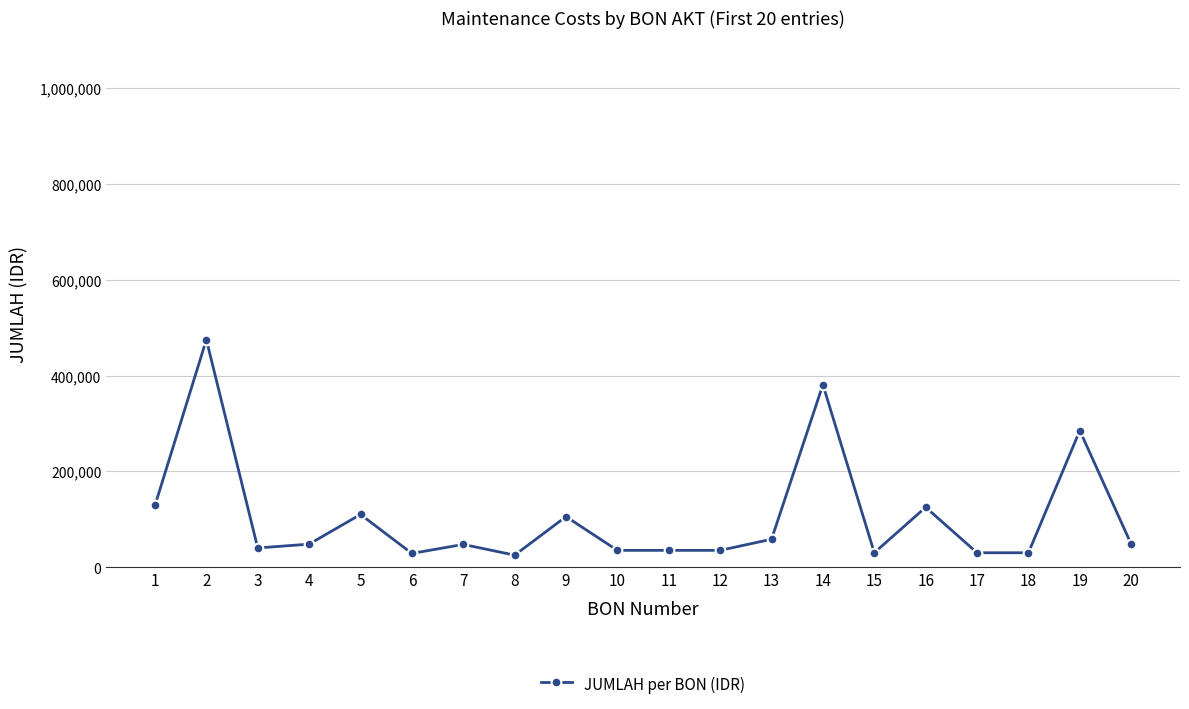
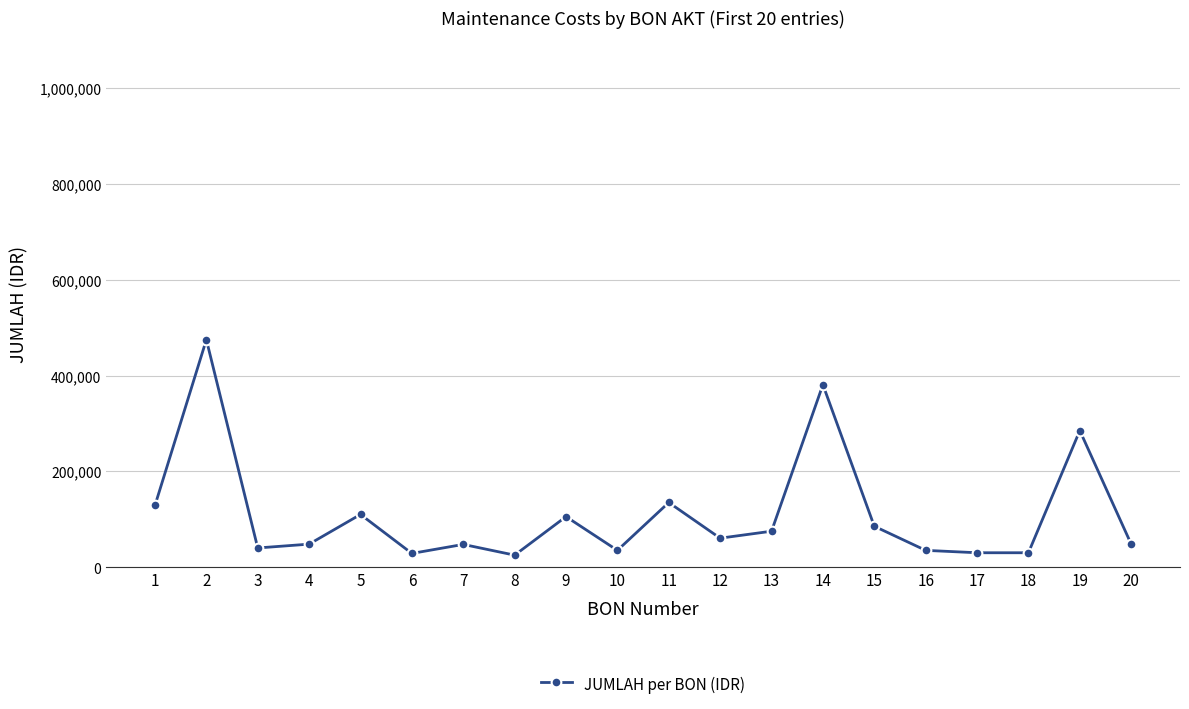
11: 40,000 -> 130,000
12: 40,000 -> 60,000
13: 60,000 -> 80,000
15: 30,000 -> 90,000
16: 130,000 -> 40,000
